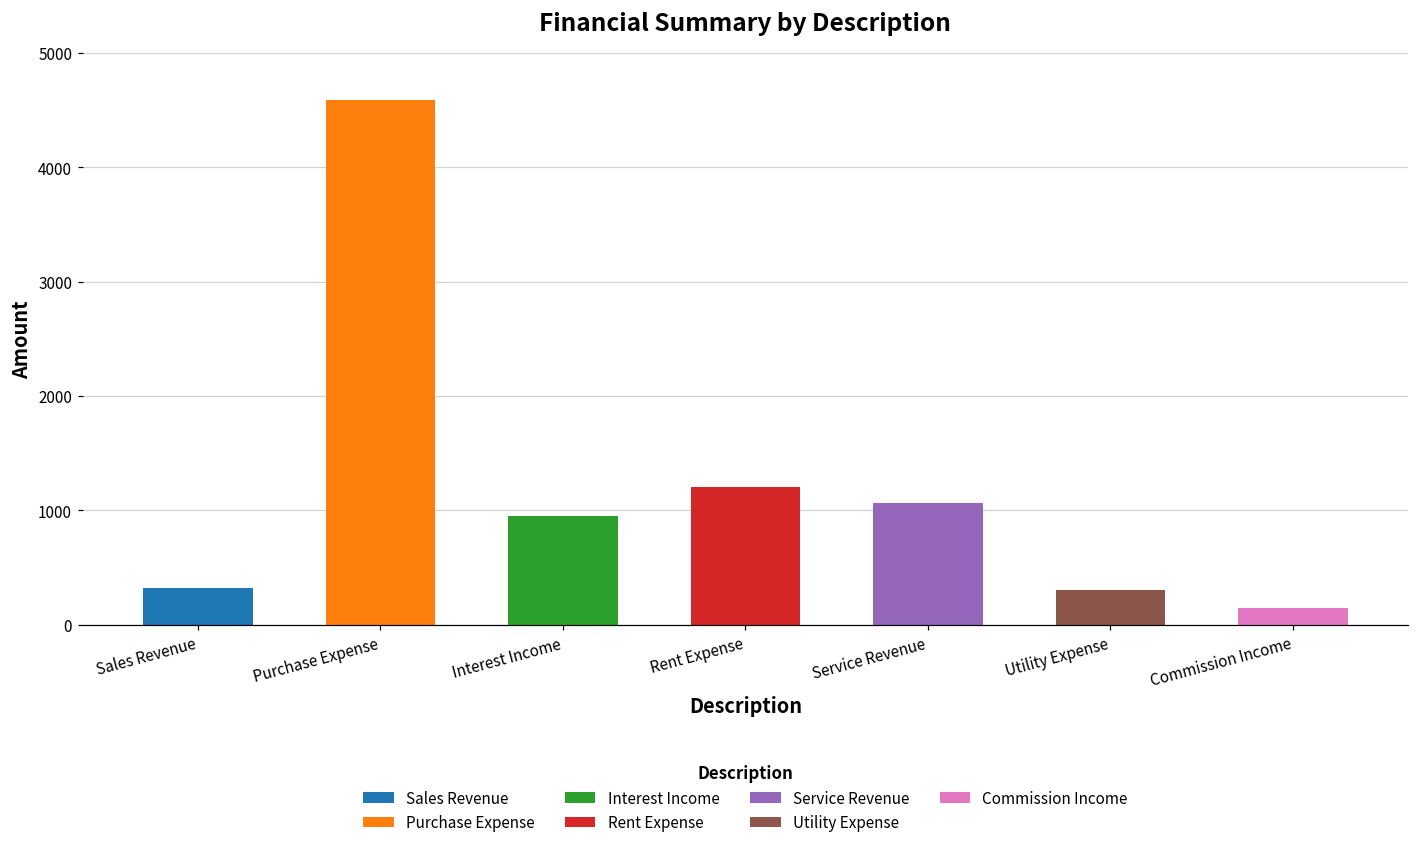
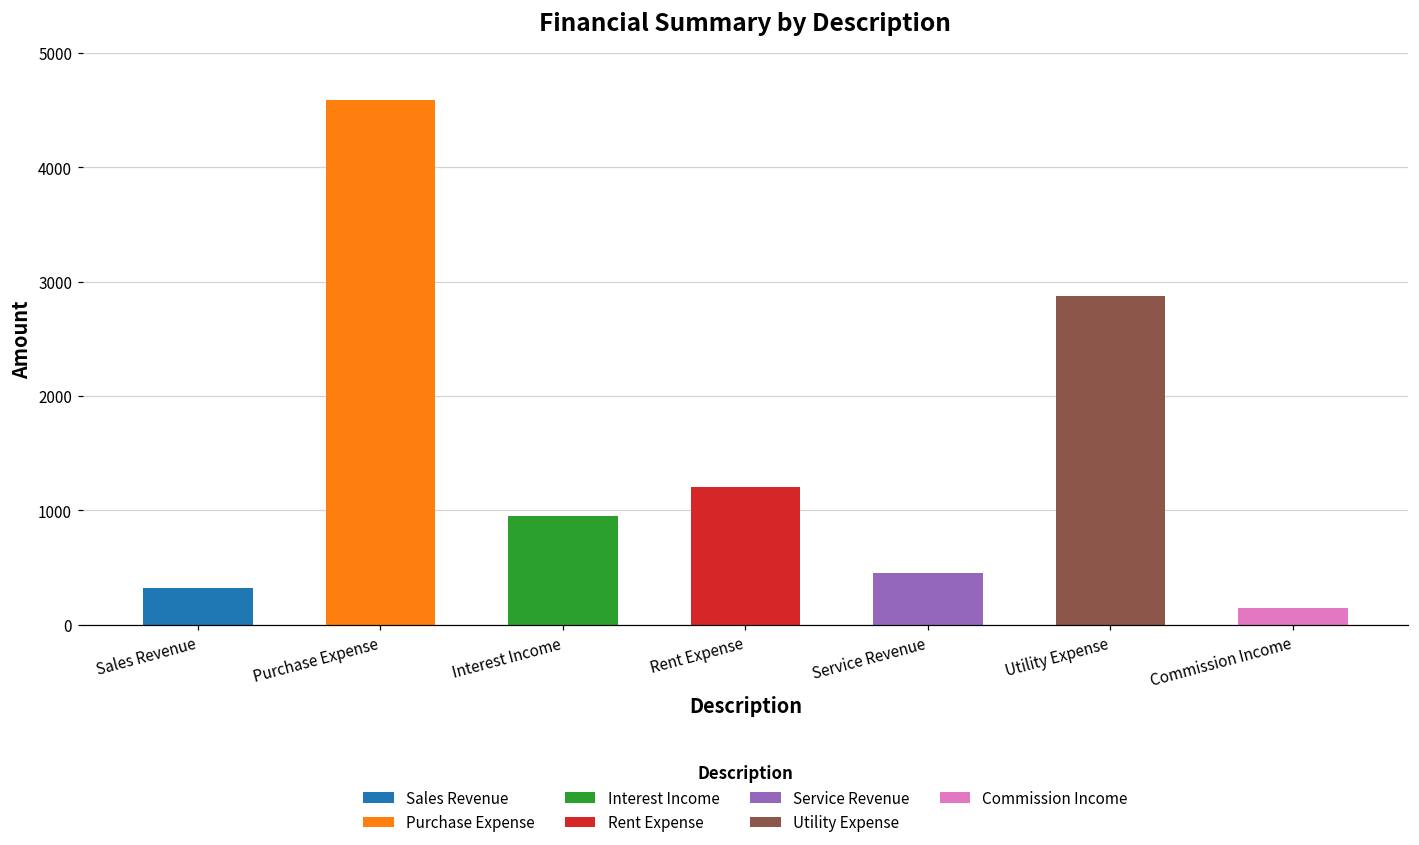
Service Revenue: 1070 -> 460
Utility Expense: 300 -> 2870
